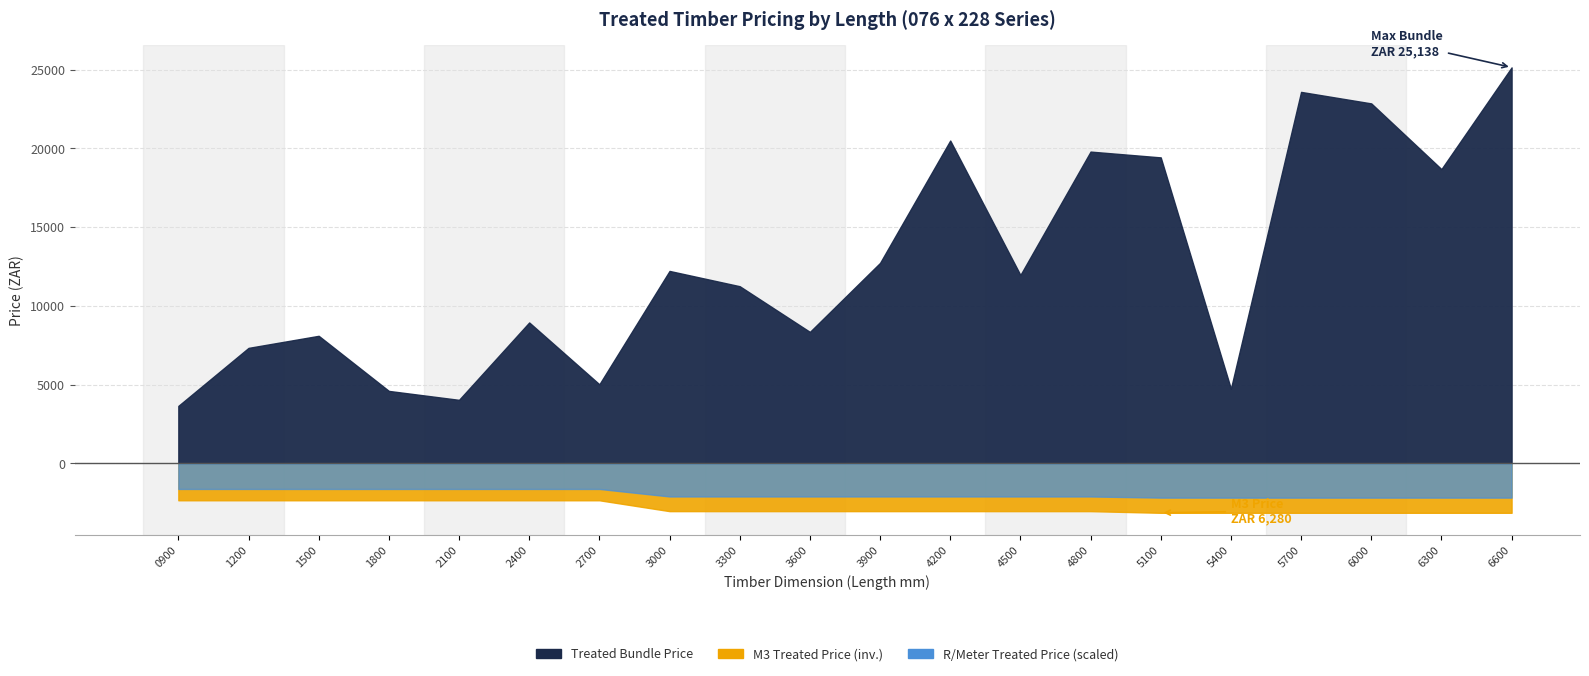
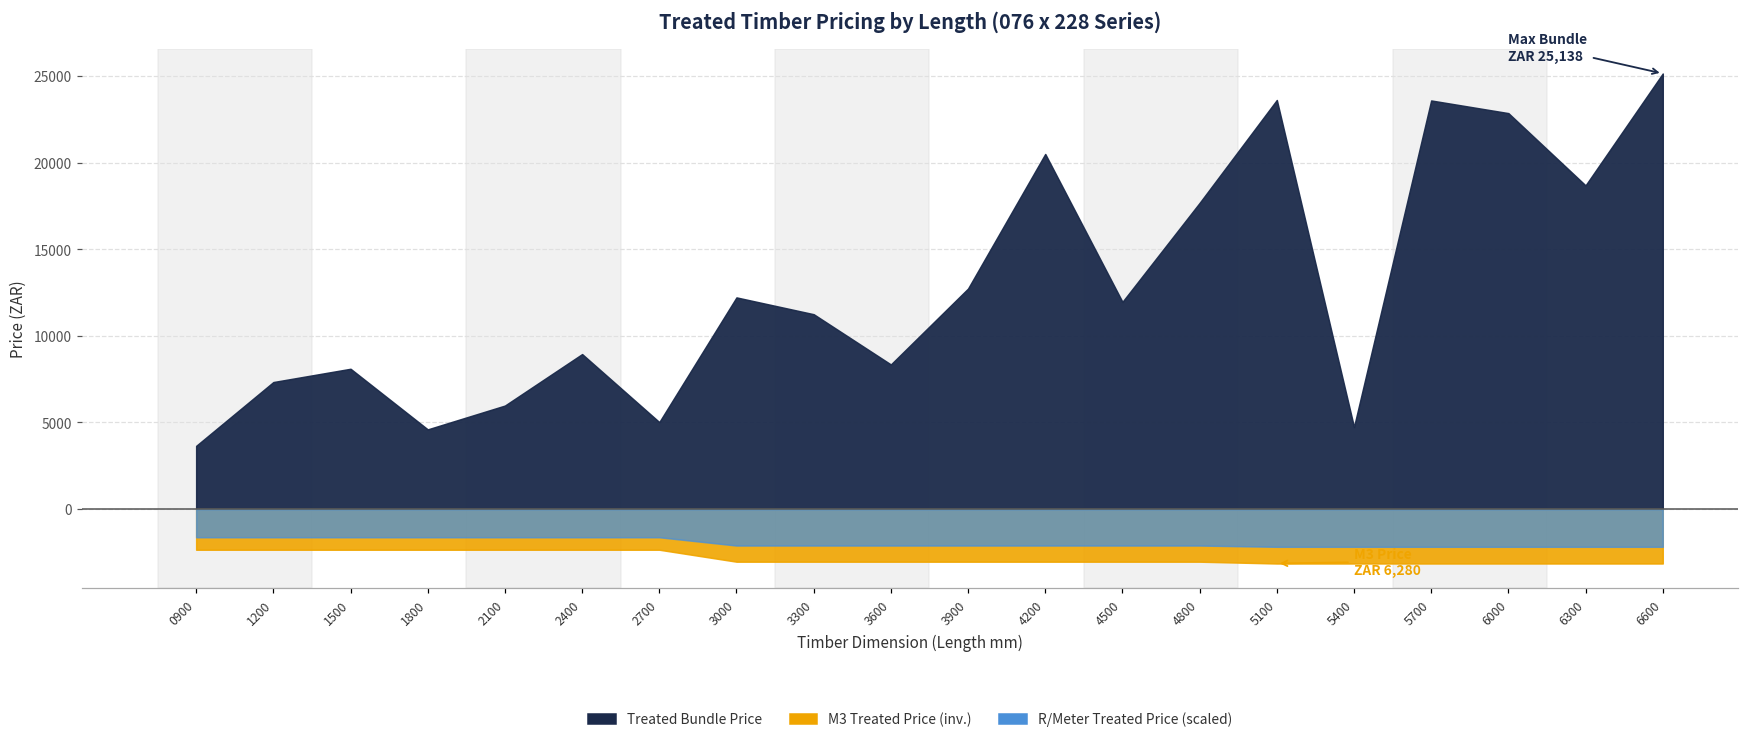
Treated Bundle Price, 2100: 4000 -> 6000
Treated Bundle Price, 4800: 19800 -> 17700
Treated Bundle Price, 5100: 19400 -> 23600
